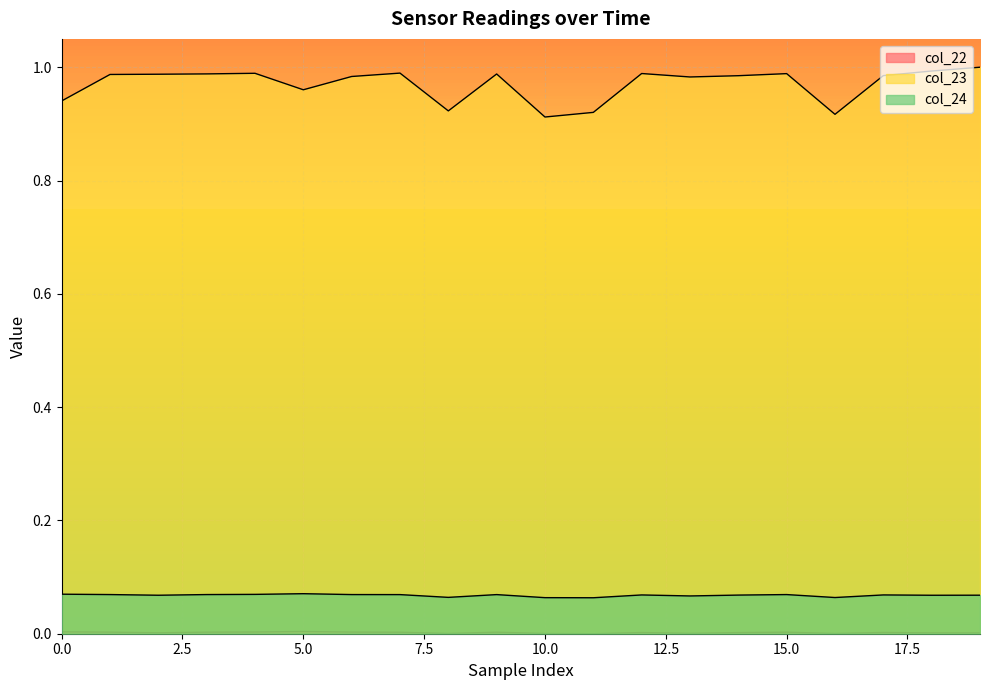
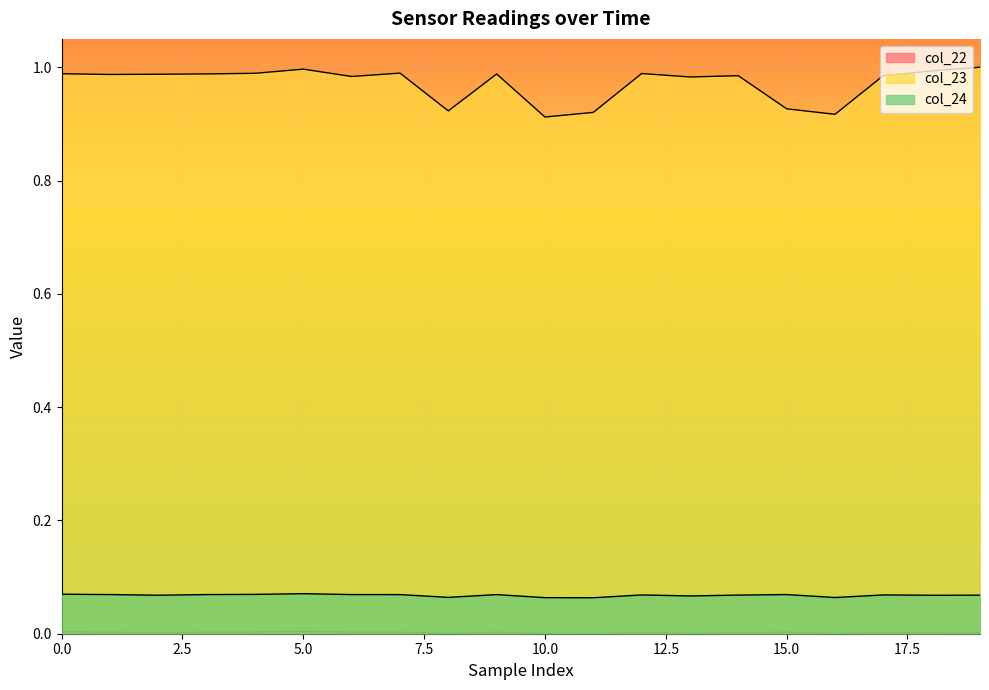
col_23, 0.0: 0.94 -> 0.99
col_23, 5.0: 0.96 -> 1.00
col_23, 15.0: 0.99 -> 0.93
